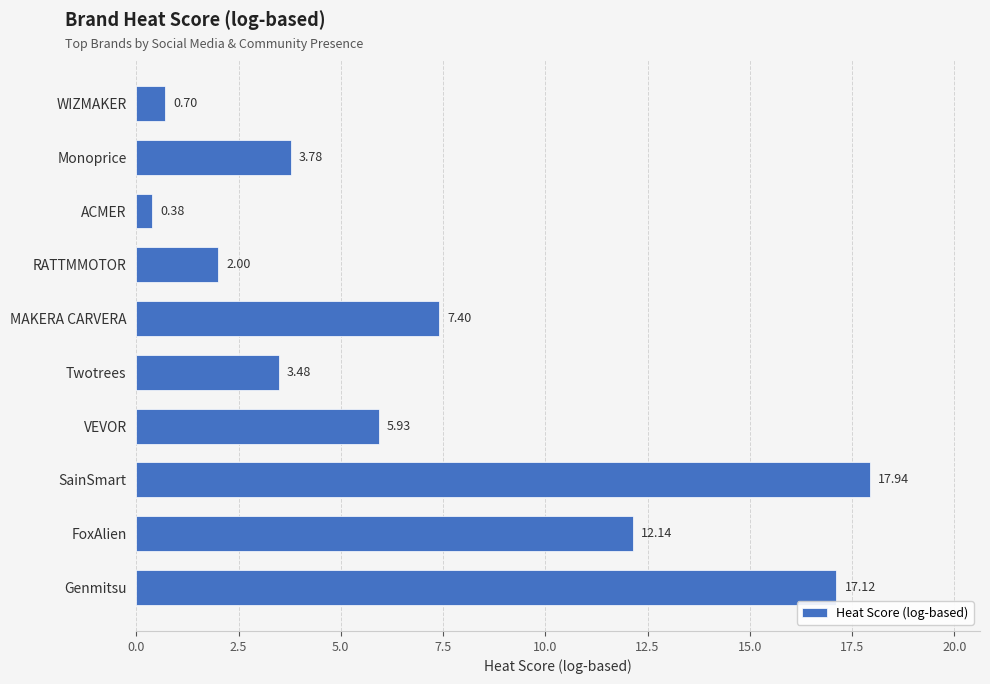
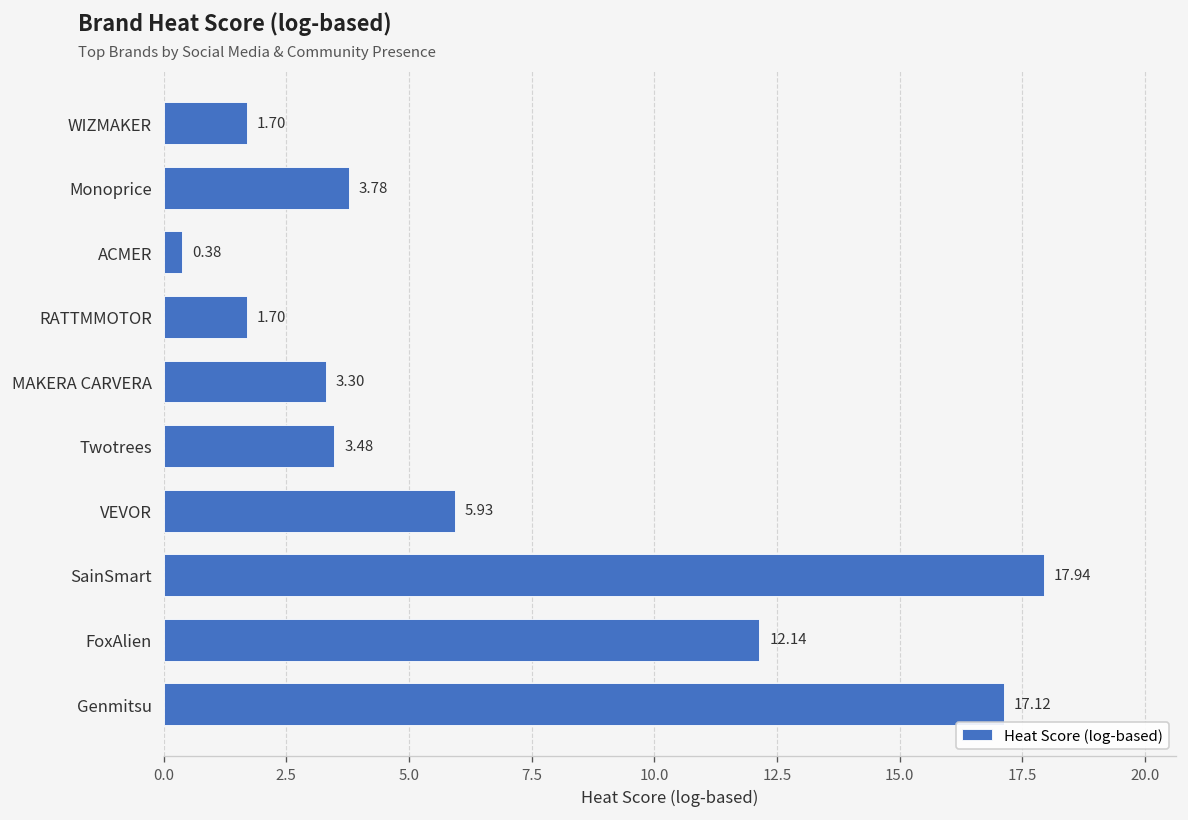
WIZMAKER: 0.70 -> 1.70
RATTMMOTOR: 2.00 -> 1.70
MAKERA CARVERA: 7.40 -> 3.30
